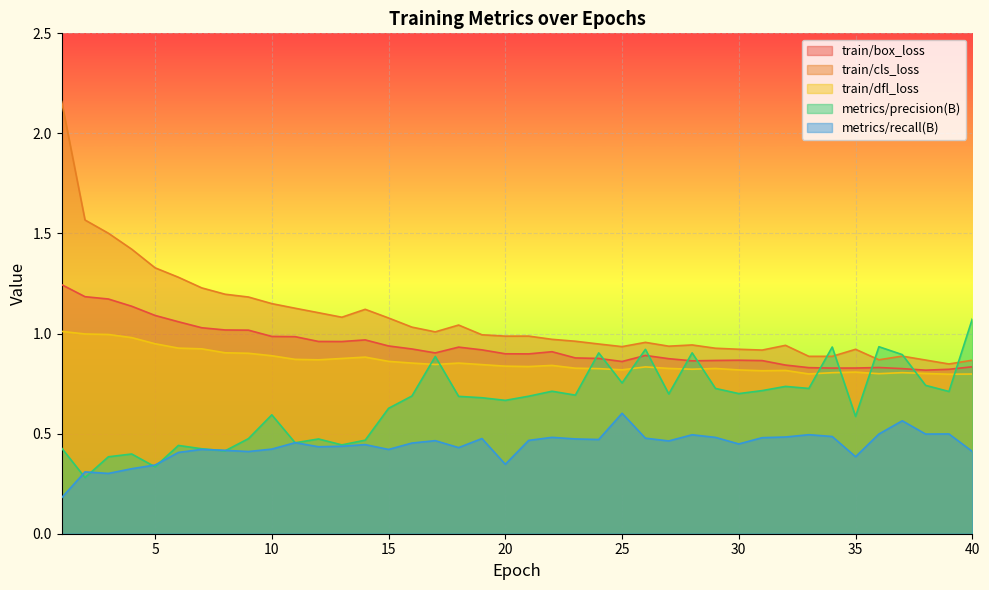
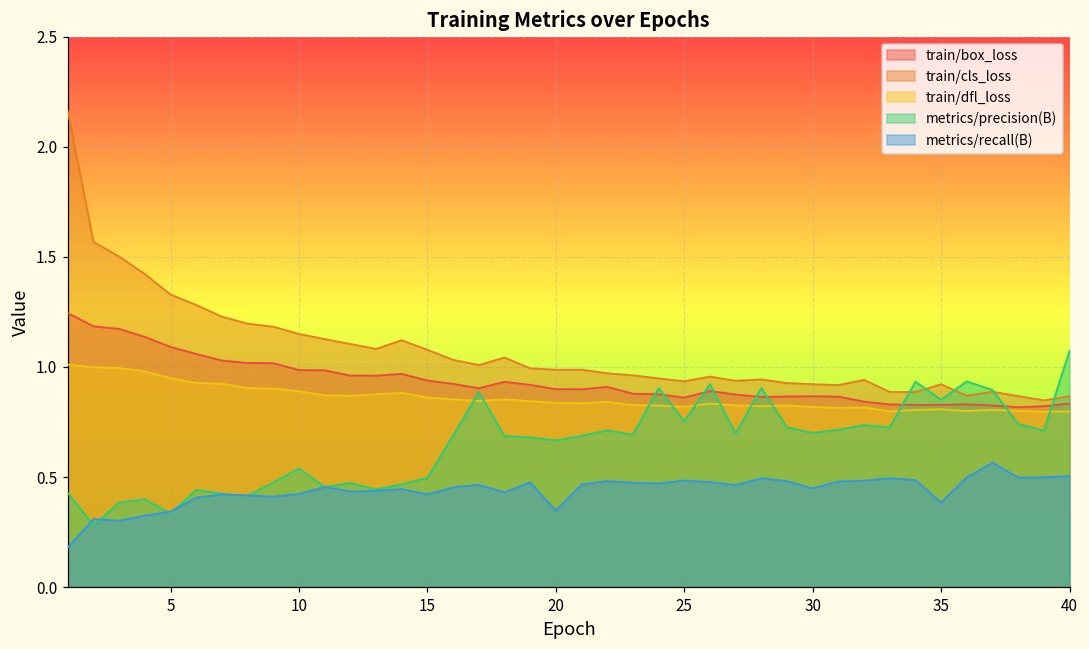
metrics/precision(B), 10: 0.59 -> 0.54
metrics/precision(B), 15: 0.63 -> 0.50
metrics/recall(B), 25: 0.60 -> 0.48
metrics/precision(B), 35: 0.59 -> 0.85
metrics/recall(B), 40: 0.41 -> 0.50
